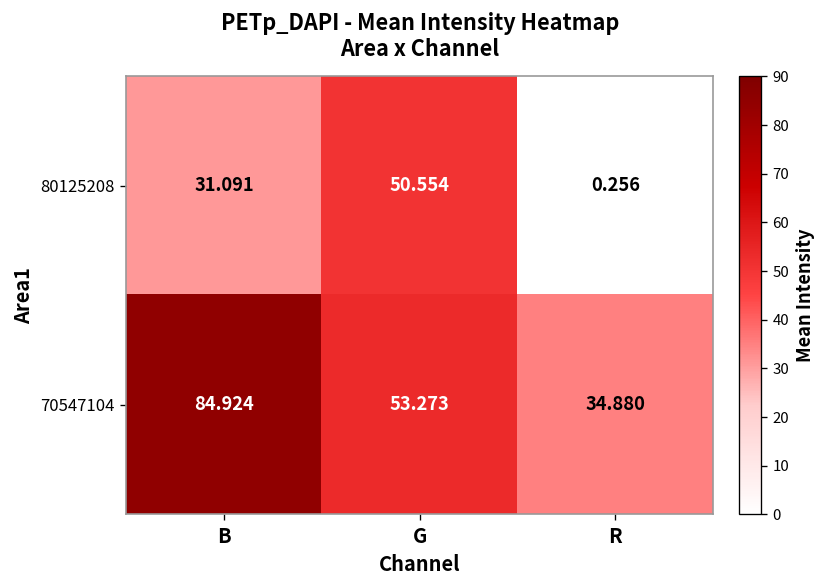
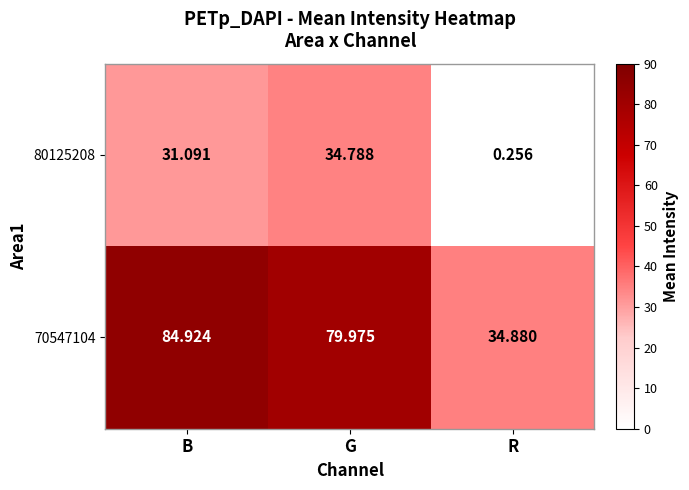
80125208, G: 50.554 -> 34.788
70547104, G: 53.273 -> 79.975
